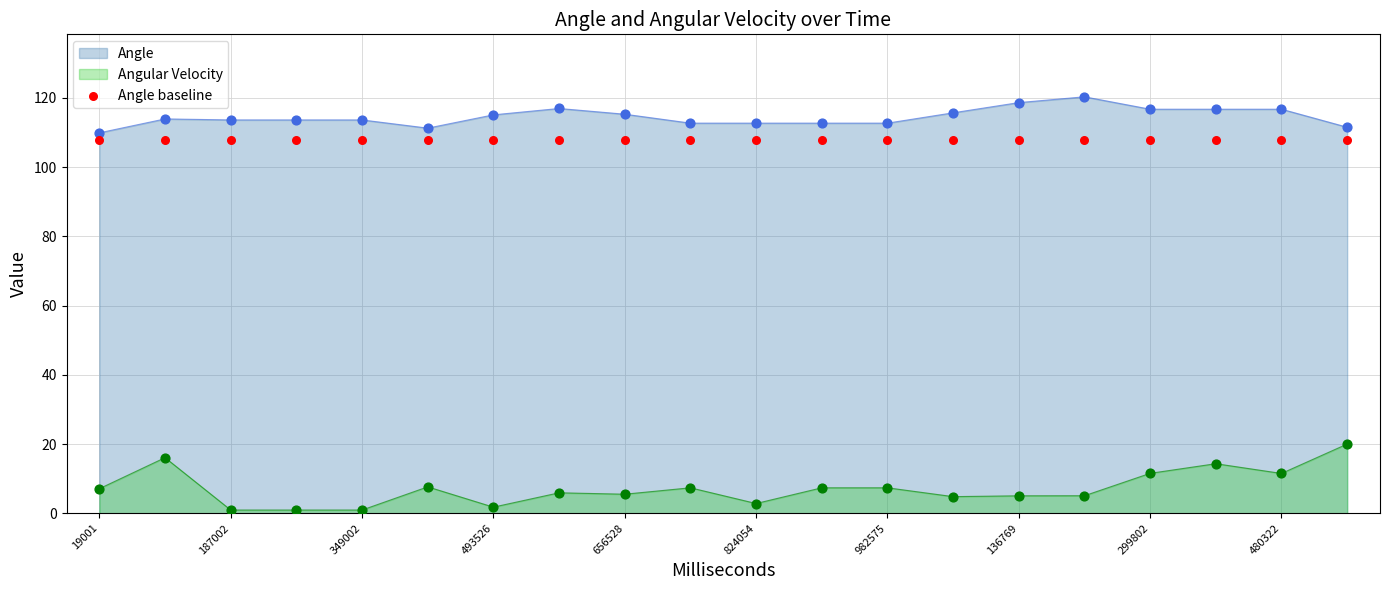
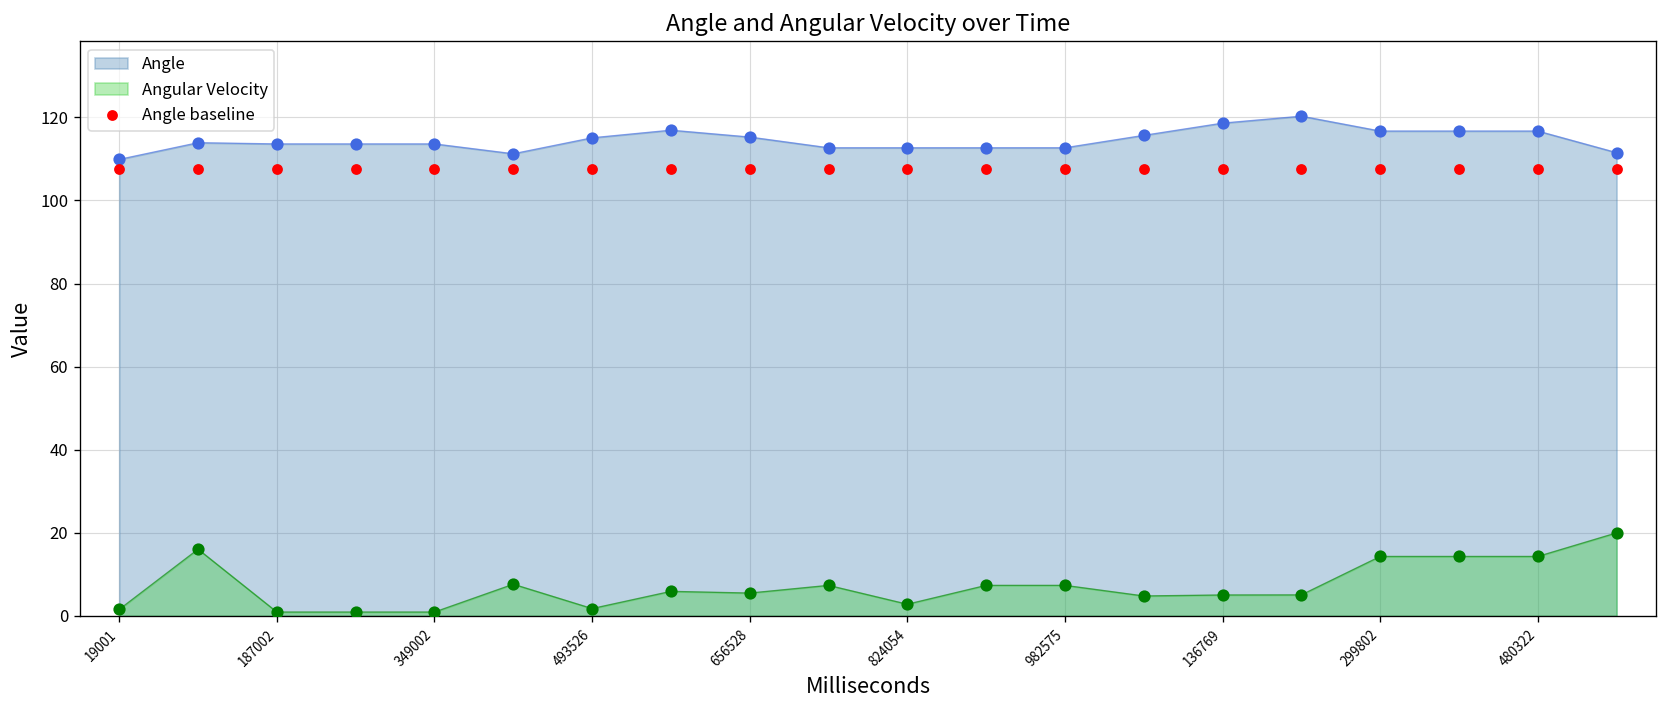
Angular Velocity, 19001: 7 -> 2
Angular Velocity, 299802: 12 -> 14
Angular Velocity, 480322: 12 -> 14
